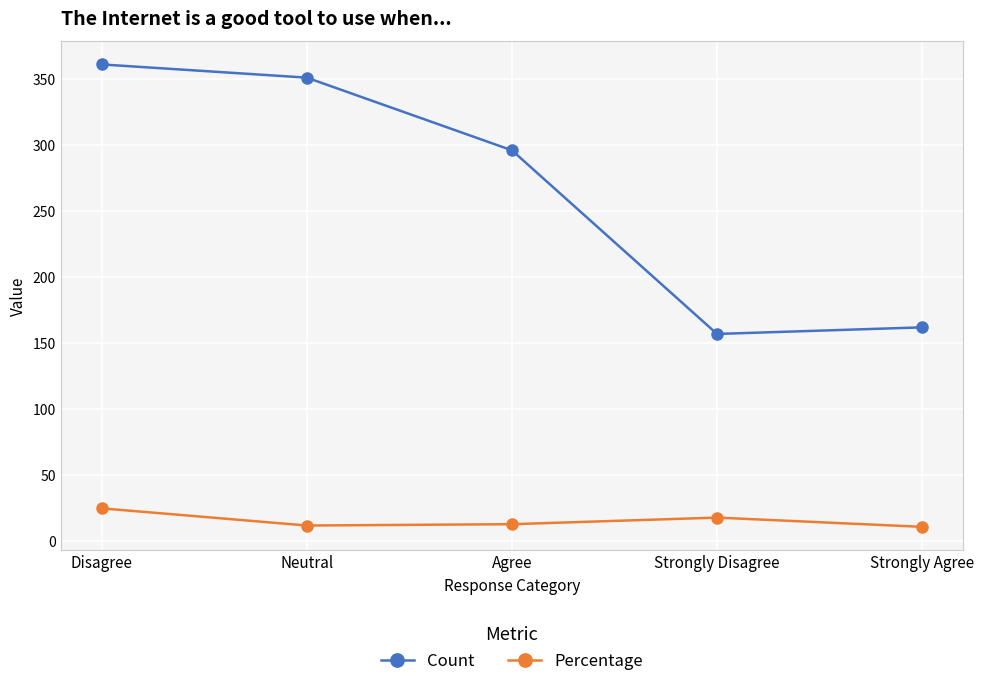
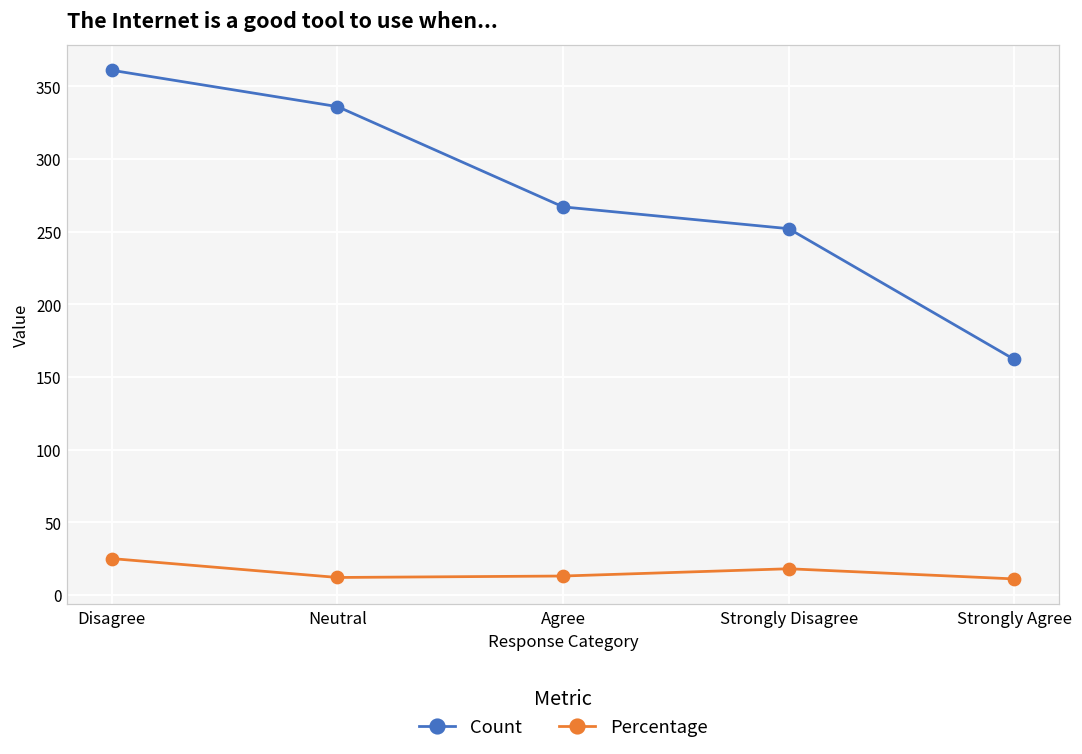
Count, Neutral: 351 -> 336
Count, Agree: 296 -> 267
Count, Strongly Disagree: 157 -> 252
